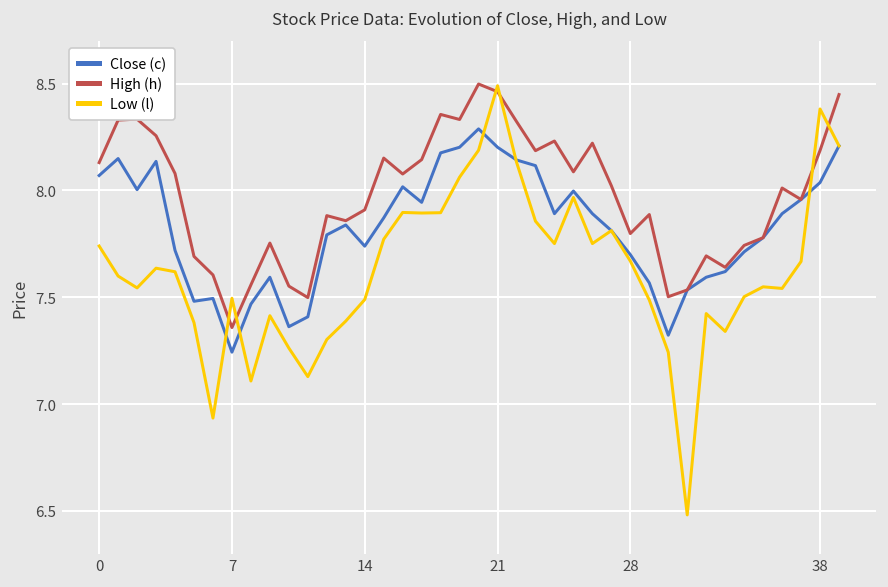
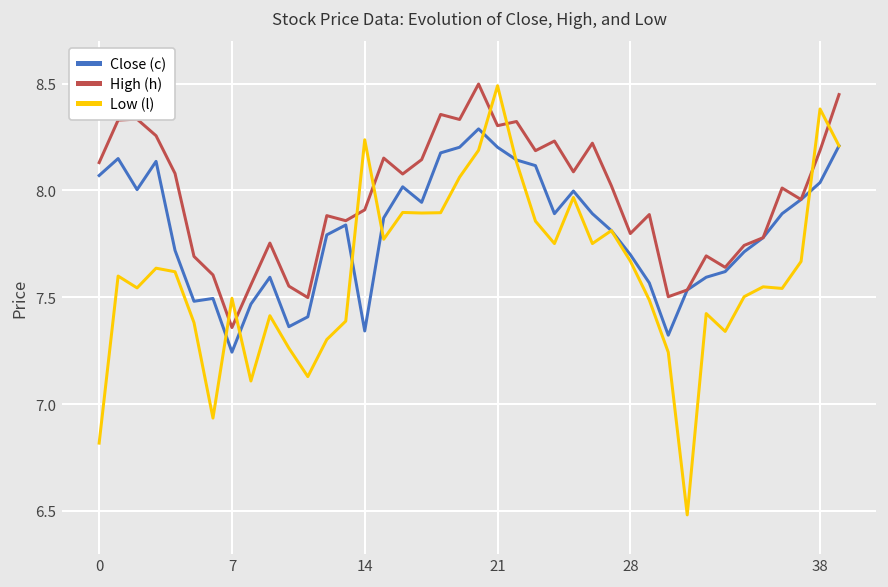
Low (l), 0: 7.74 -> 6.82
Close (c), 14: 7.74 -> 7.34
Low (l), 14: 7.49 -> 8.24
High (h), 21: 8.46 -> 8.30
